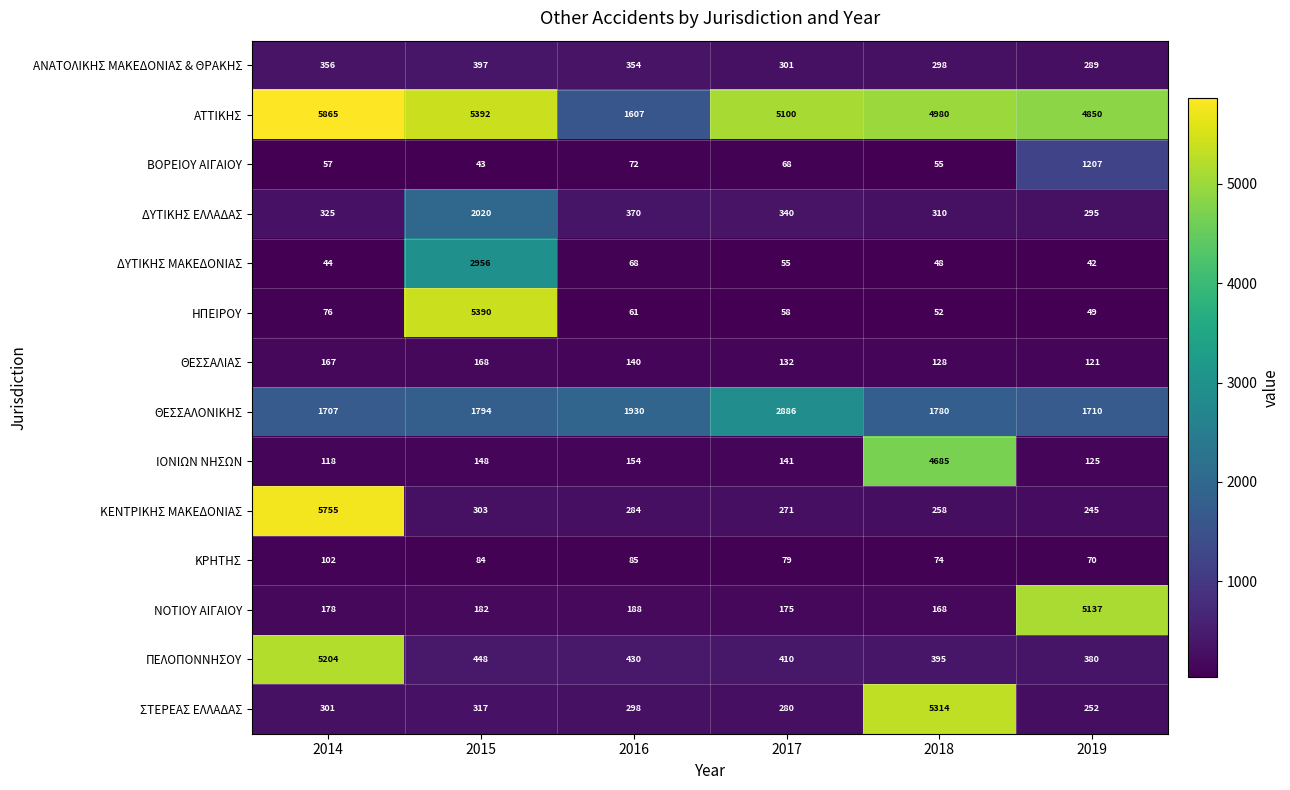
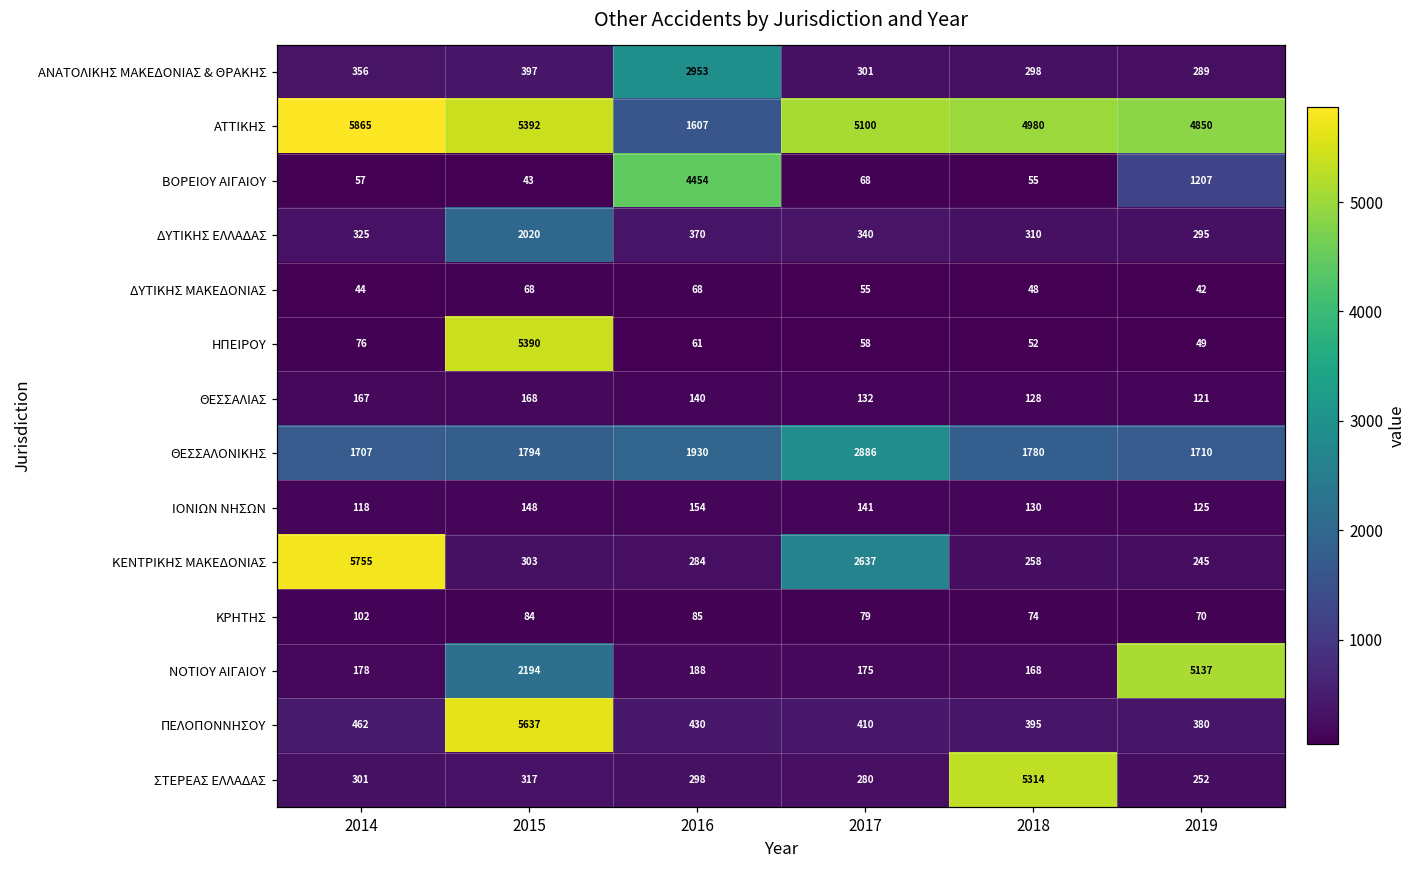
ΑΝΑΤΟΛΙΚΗΣ ΜΑΚΕΔΟΝΙΑΣ & ΘΡΑΚΗΣ, 2016: 354 -> 2953
ΒΟΡΕΙΟΥ ΑΙΓΑΙΟΥ, 2016: 72 -> 4454
ΔΥΤΙΚΗΣ ΜΑΚΕΔΟΝΙΑΣ, 2015: 2956 -> 68
ΙΟΝΙΩΝ ΝΗΣΩΝ, 2018: 4685 -> 130
ΚΕΝΤΡΙΚΗΣ ΜΑΚΕΔΟΝΙΑΣ, 2017: 271 -> 2637
ΝΟΤΙΟΥ ΑΙΓΑΙΟΥ, 2015: 182 -> 2194
ΠΕΛΟΠΟΝΝΗΣΟΥ, 2014: 5204 -> 462
ΠΕΛΟΠΟΝΝΗΣΟΥ, 2015: 448 -> 5637
